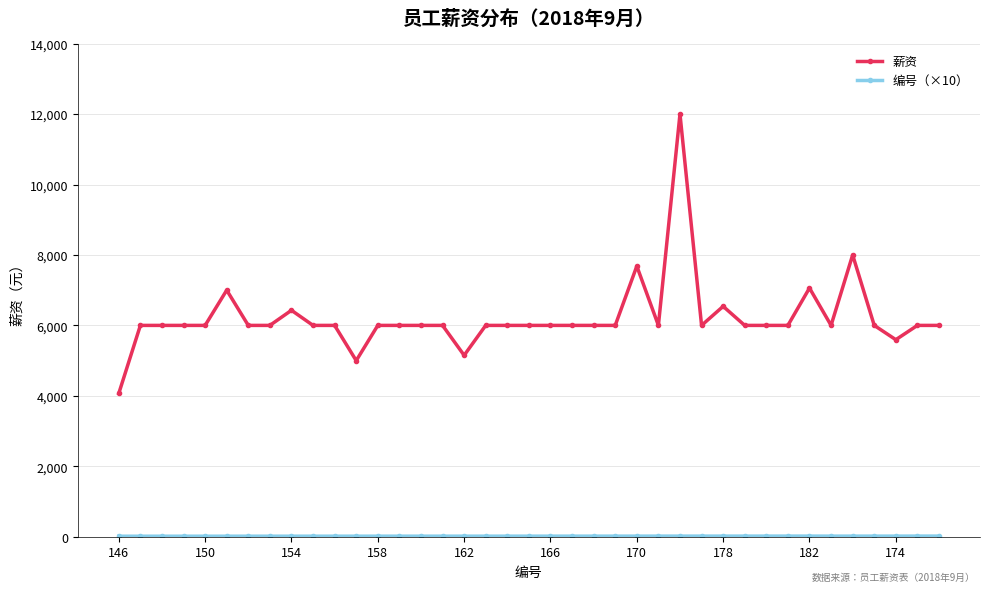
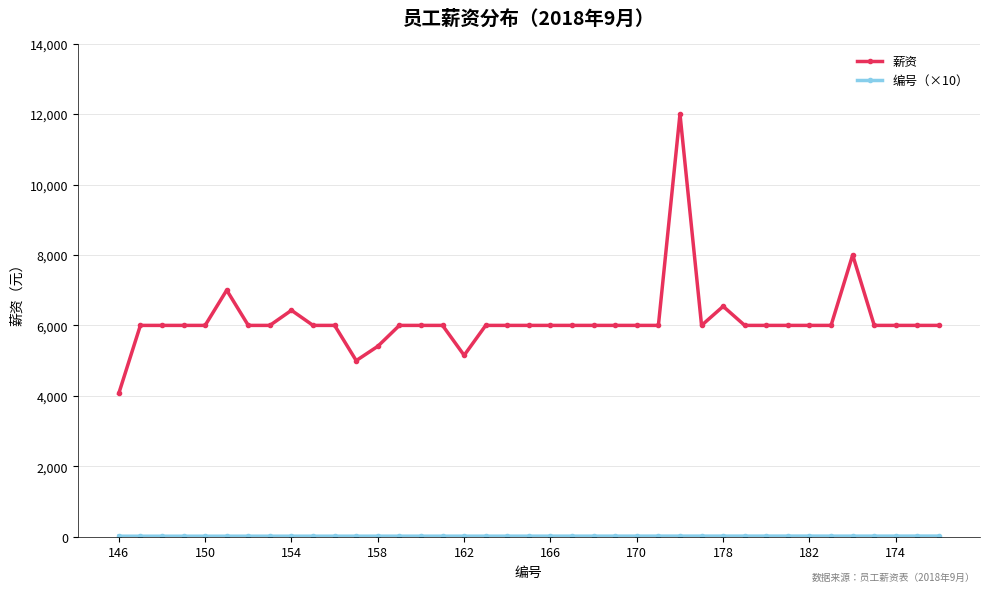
薪资, 158: 6,000 -> 5,400
薪资, 170: 7,700 -> 6,000
薪资, 182: 7,100 -> 6,000
薪资, 174: 5,600 -> 6,000
